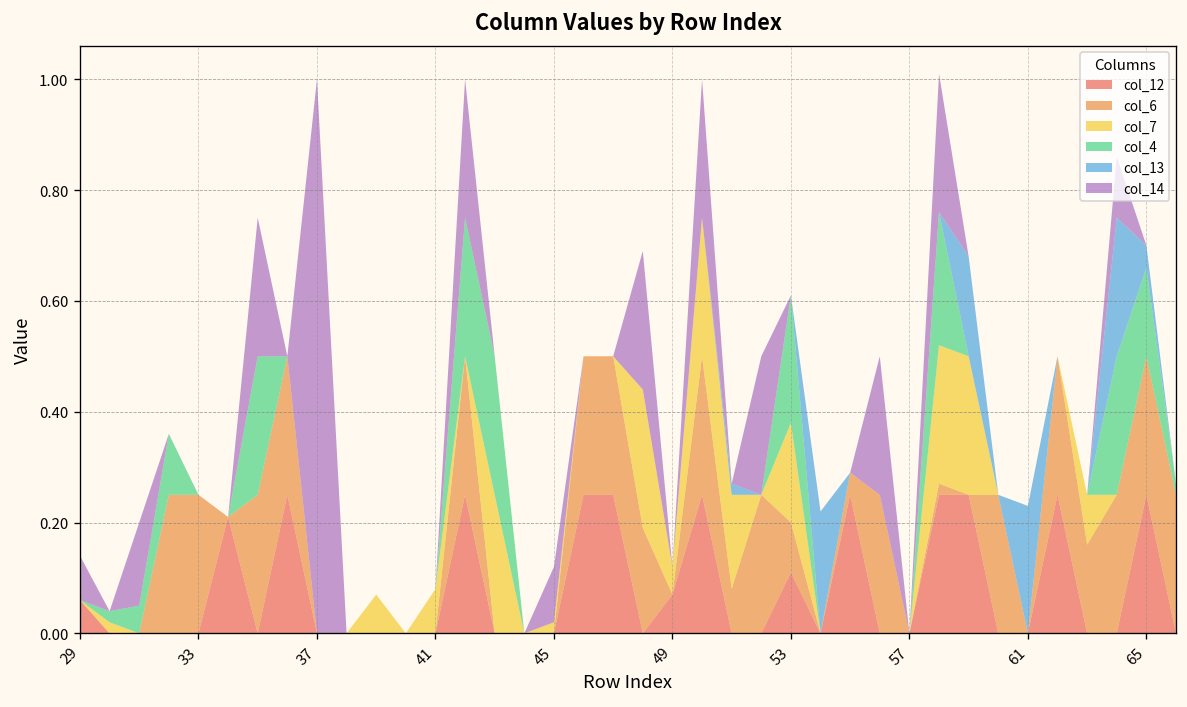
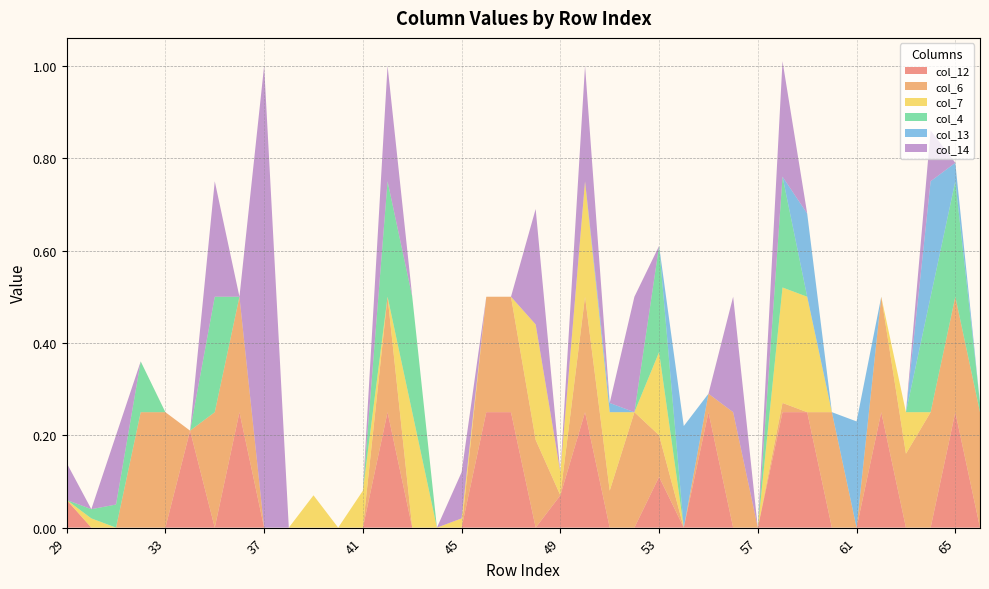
col_4, 65: 0.16 -> 0.25
